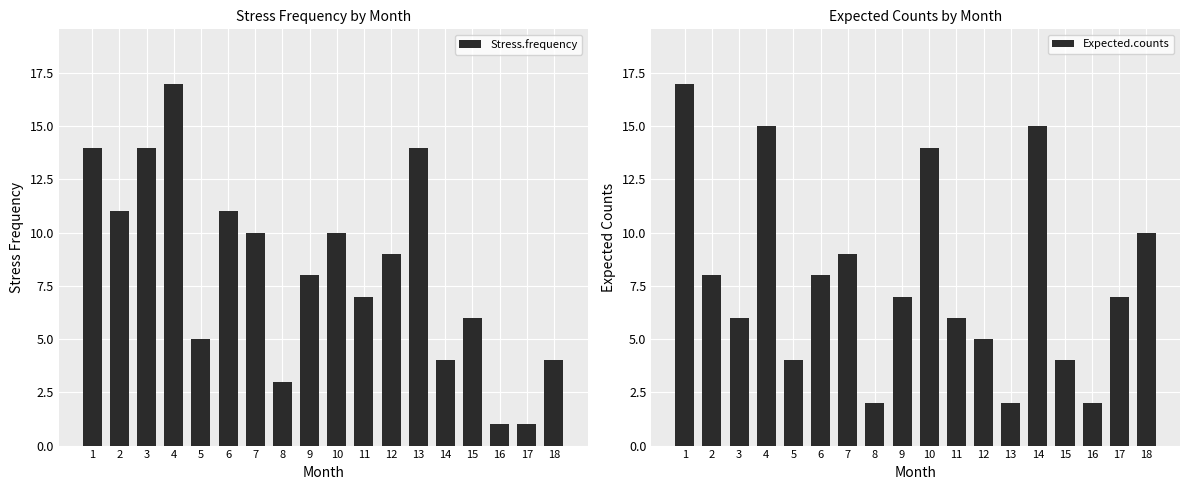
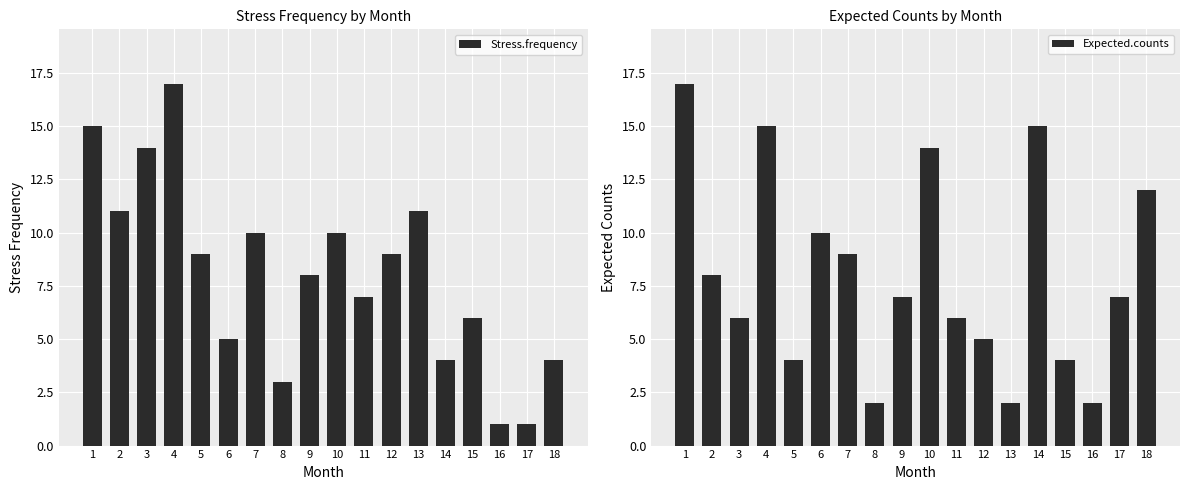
Stress Frequency by Month, 1: 14 -> 15
Stress Frequency by Month, 5: 5 -> 9
Stress Frequency by Month, 6: 11 -> 5
Stress Frequency by Month, 13: 14 -> 11
Expected Counts by Month, 6: 8 -> 10
Expected Counts by Month, 18: 10 -> 12
